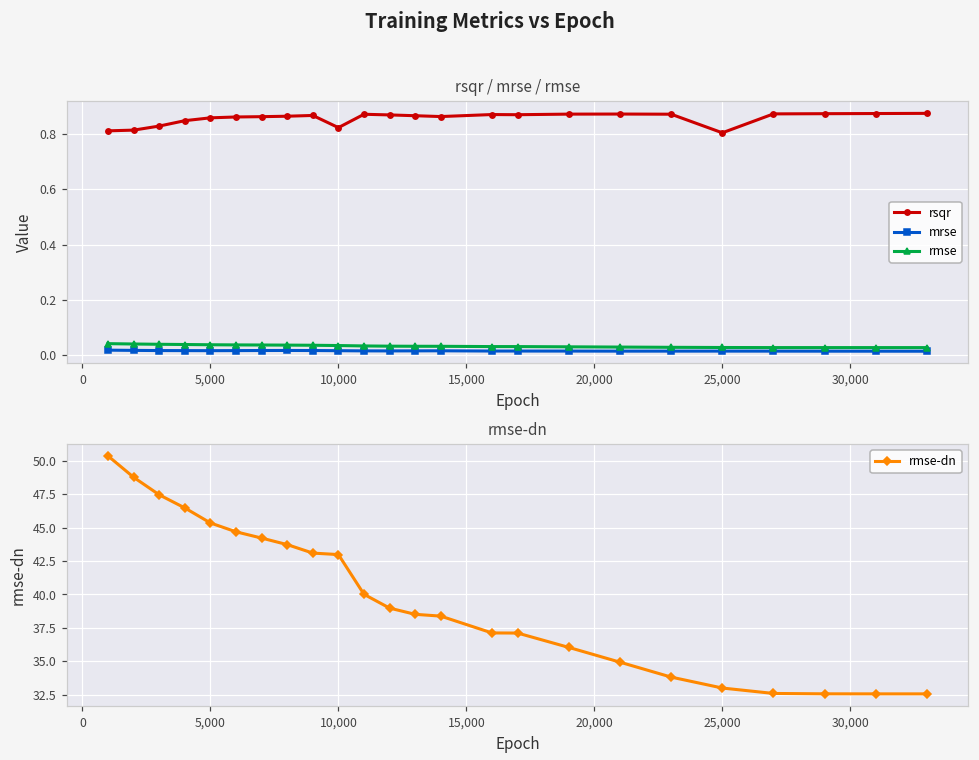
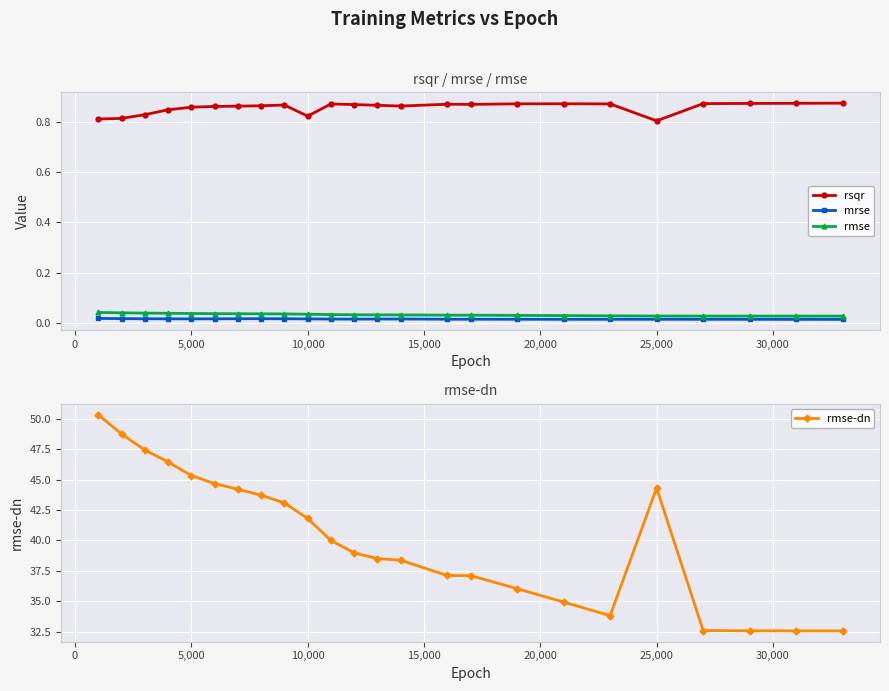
rmse-dn, 10,000: 43.0 -> 41.8
rmse-dn, 25,000: 33.0 -> 44.3
